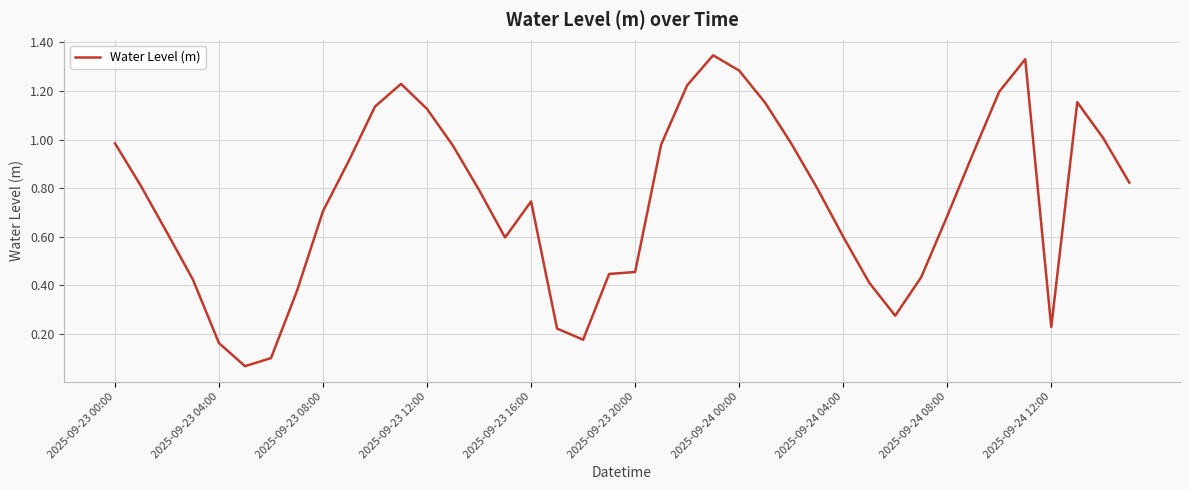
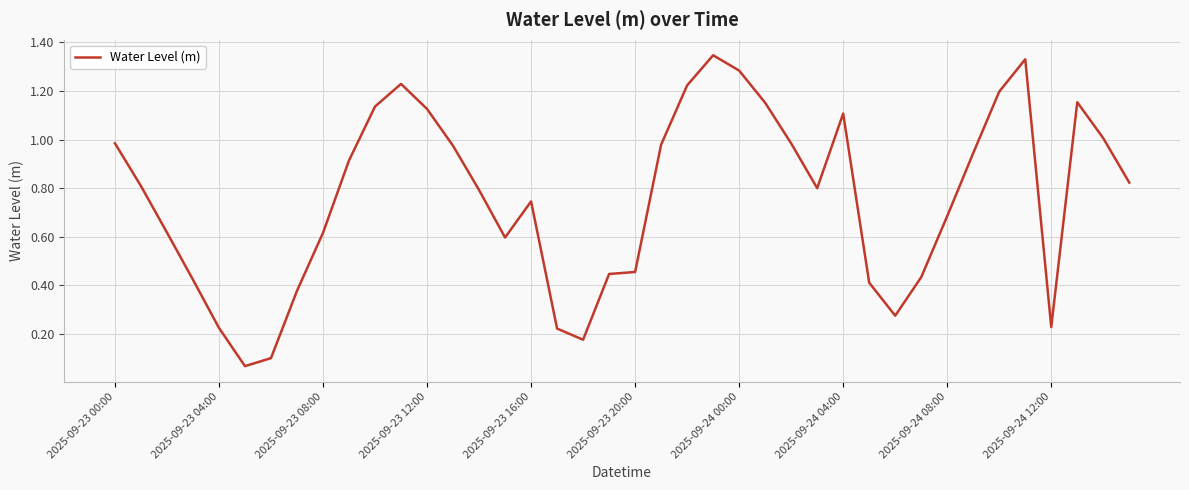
2025-09-23 04:00: 0.16 -> 0.22
2025-09-23 08:00: 0.71 -> 0.62
2025-09-24 04:00: 0.60 -> 1.11
